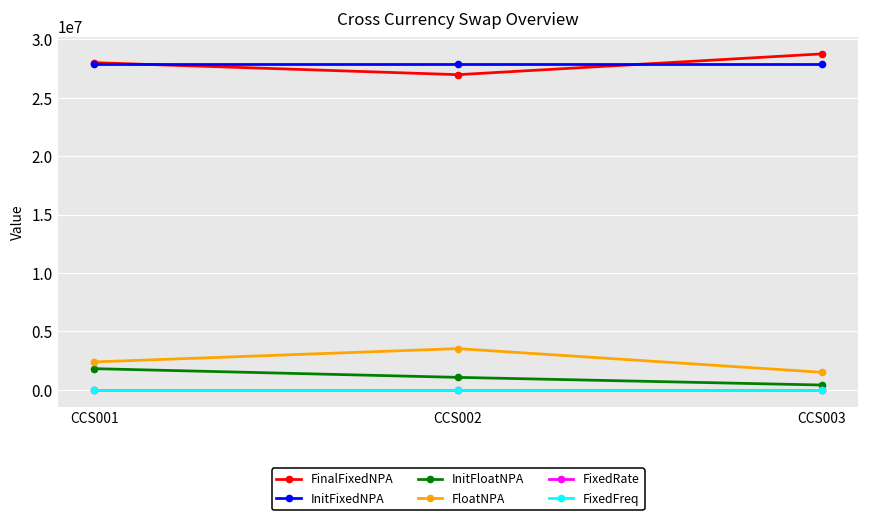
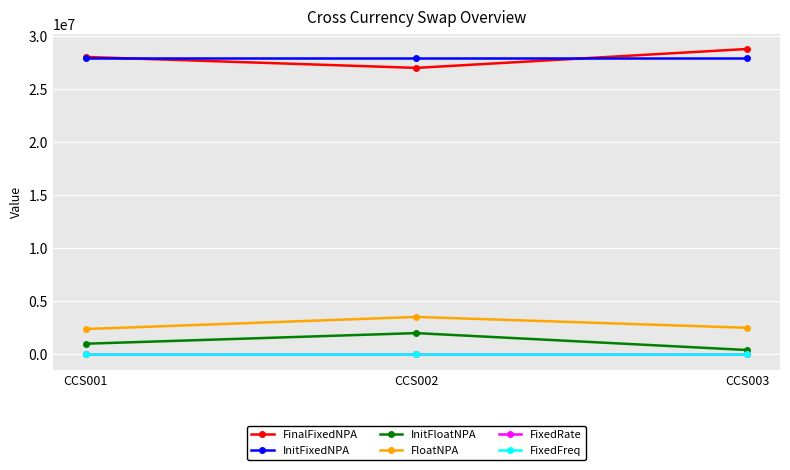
InitFloatNPA, CCS001: 1800000 -> 1000000
InitFloatNPA, CCS002: 1100000 -> 2000000
FloatNPA, CCS003: 1500000 -> 2500000
